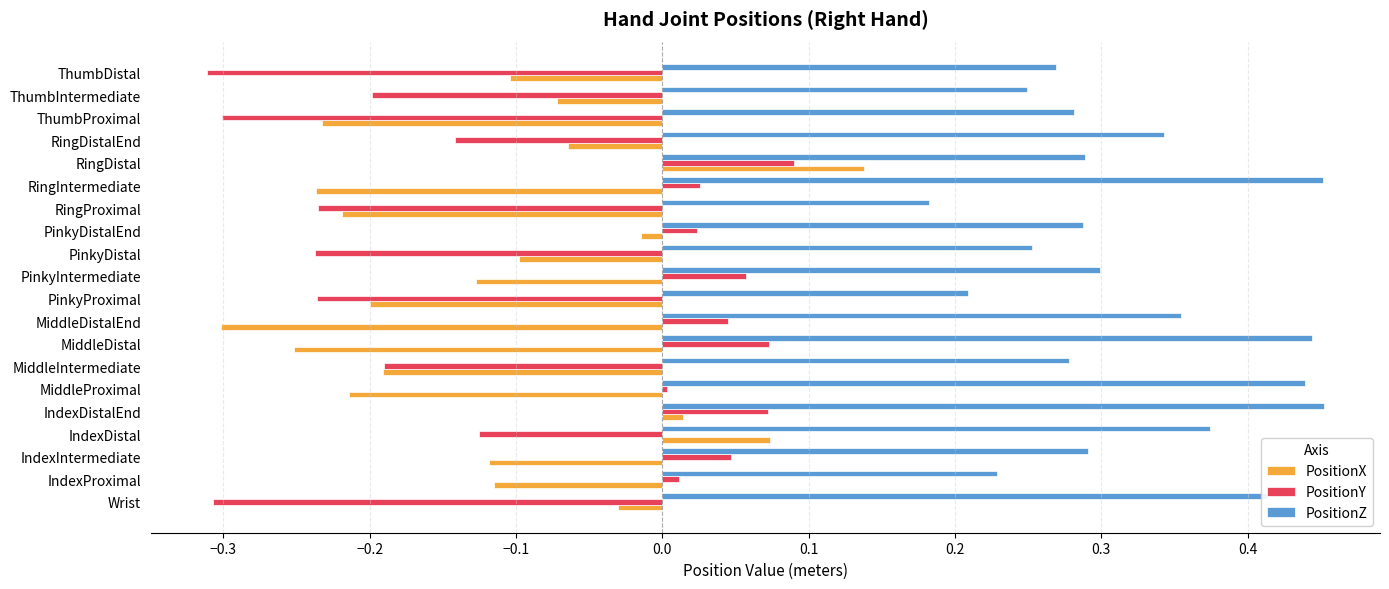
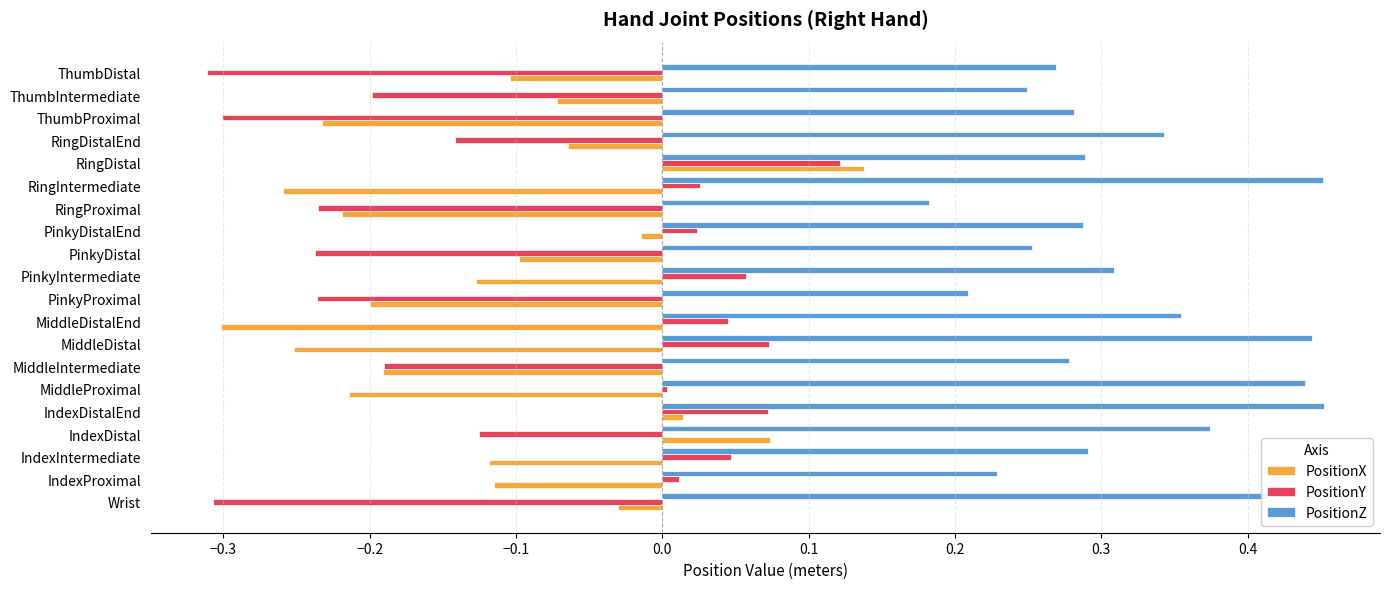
PositionY, RingDistal: 0.090 -> 0.121
PositionX, RingIntermediate: -0.237 -> -0.259
PositionZ, PinkyIntermediate: 0.299 -> 0.309
